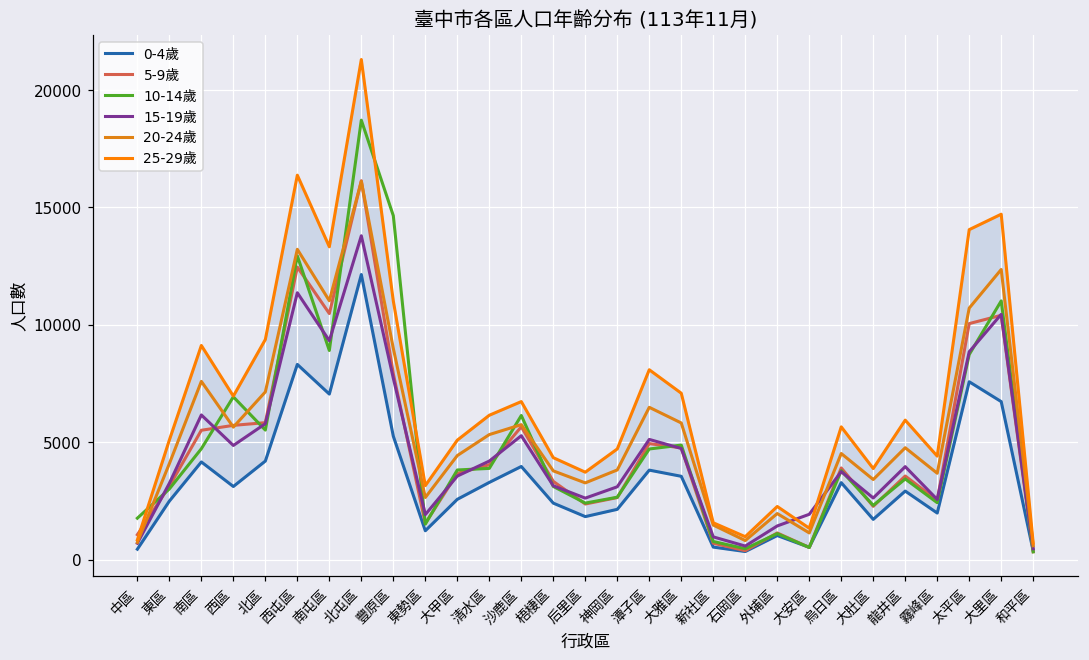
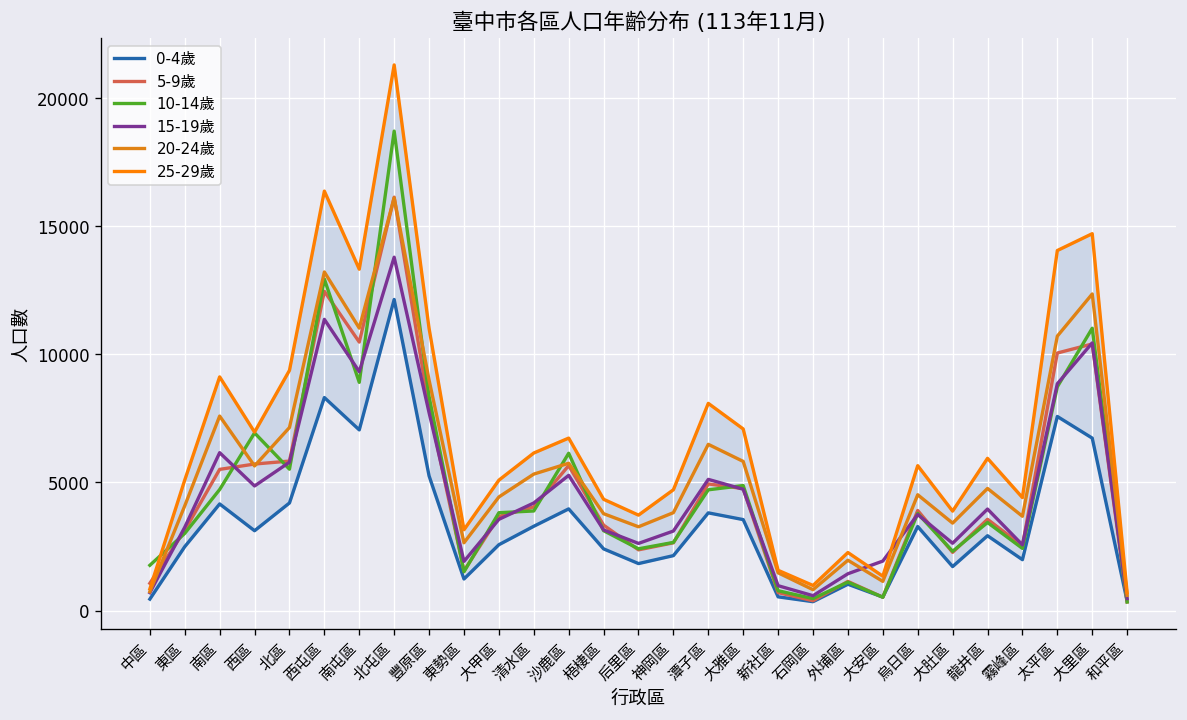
10-14歲, 豐原區: 14600 -> 8300
